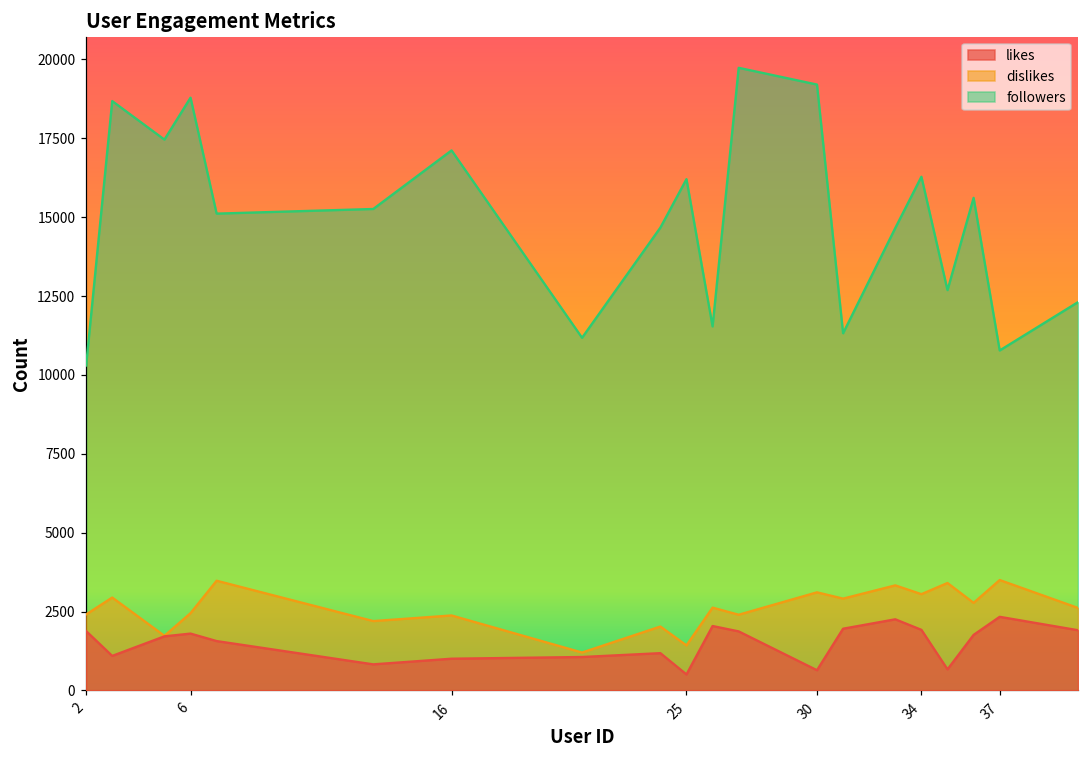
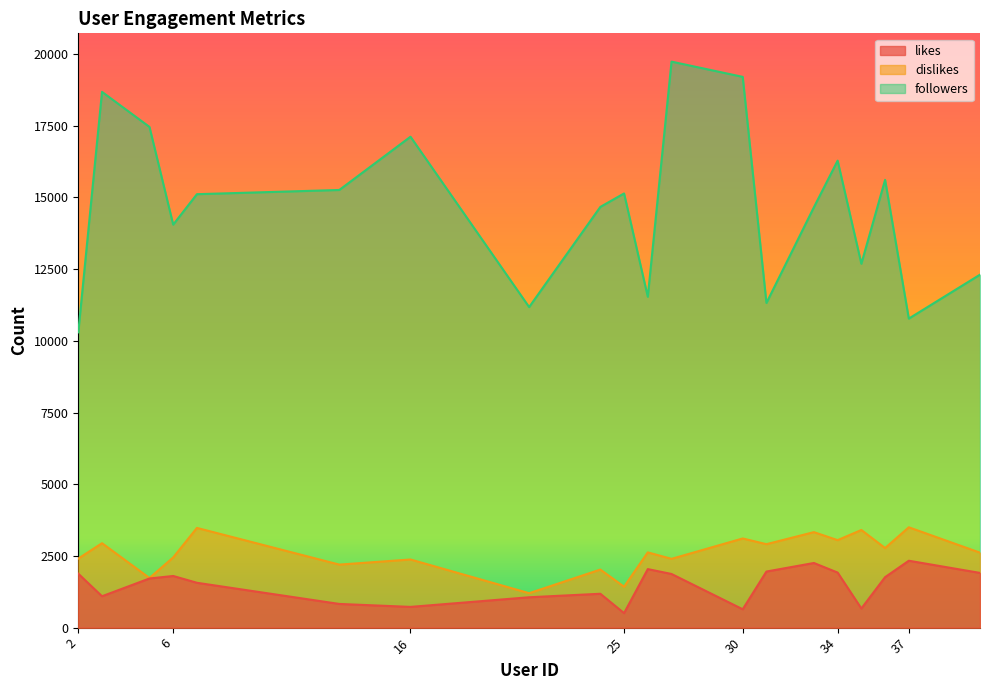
followers, 6: 18800 -> 14100
likes, 16: 1000 -> 700
followers, 25: 16200 -> 15100
